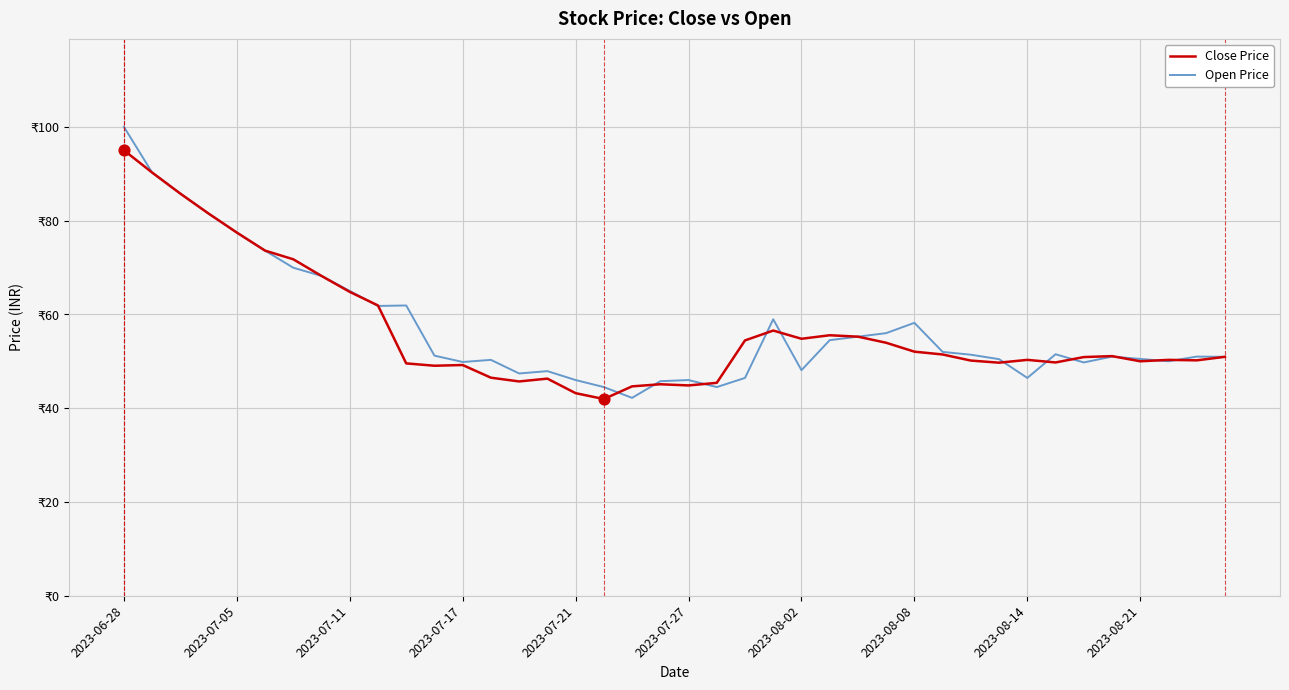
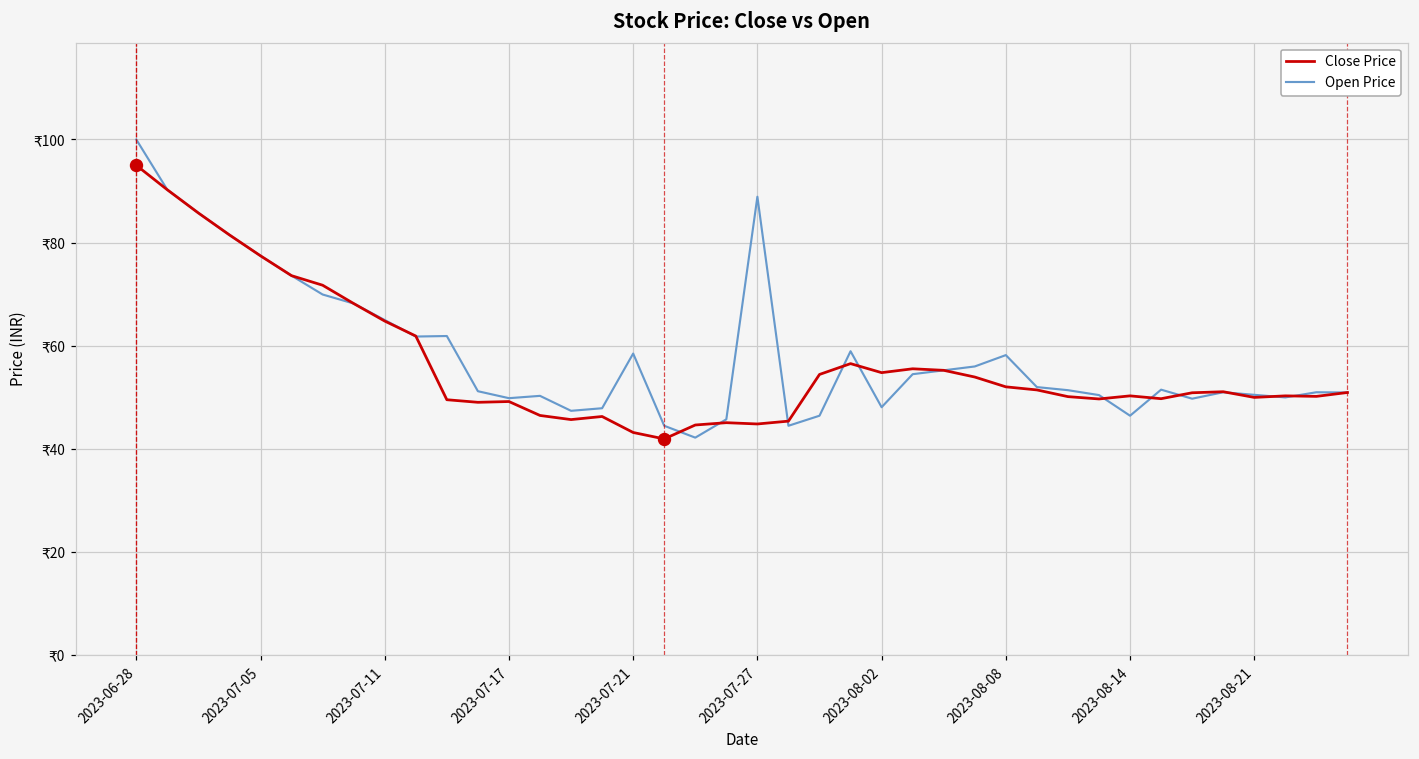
Open Price, 2023-07-21: ₹46 -> ₹59
Open Price, 2023-07-27: ₹46 -> ₹89
